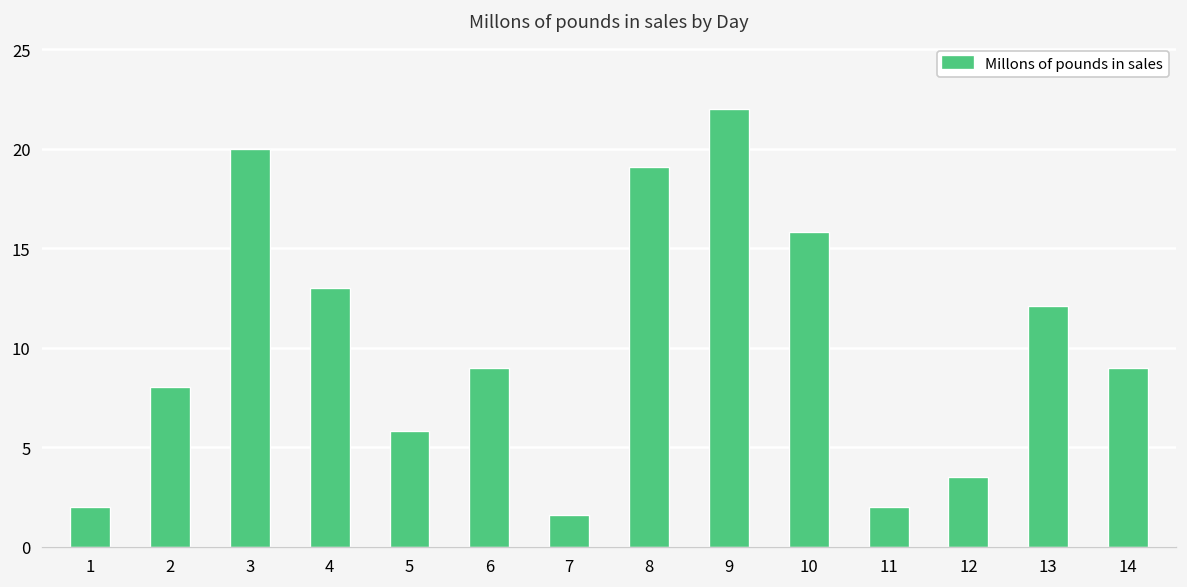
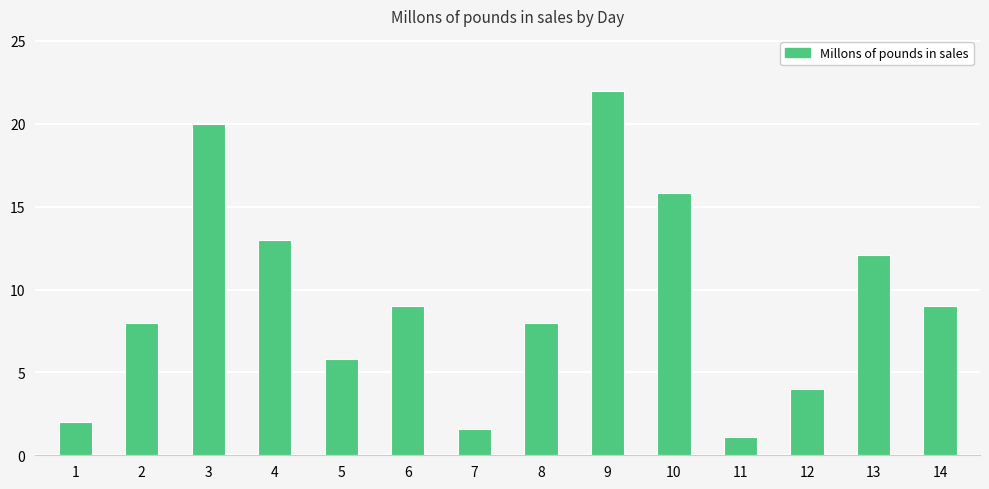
8: 19.1 -> 8.0
11: 2.0 -> 1.1
12: 3.5 -> 4.0
